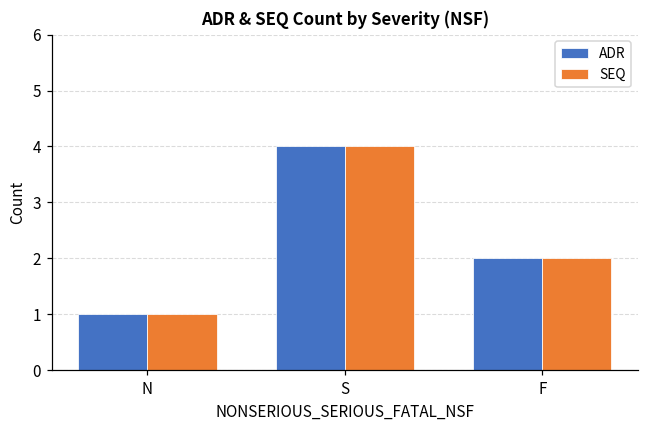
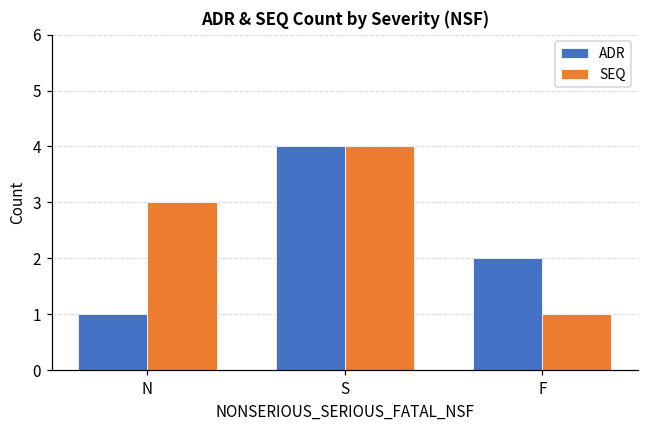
SEQ, N: 1 -> 3
SEQ, F: 2 -> 1
